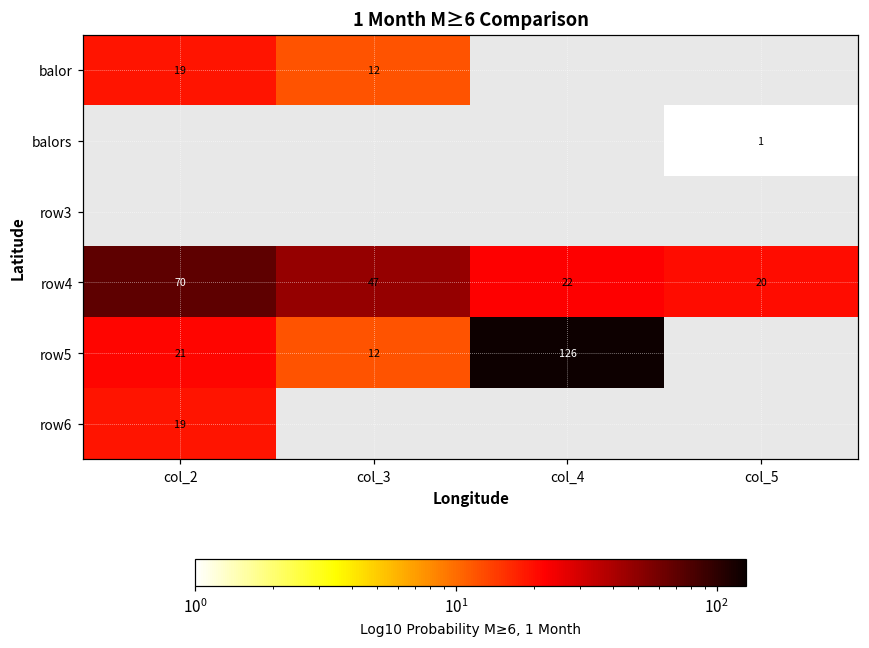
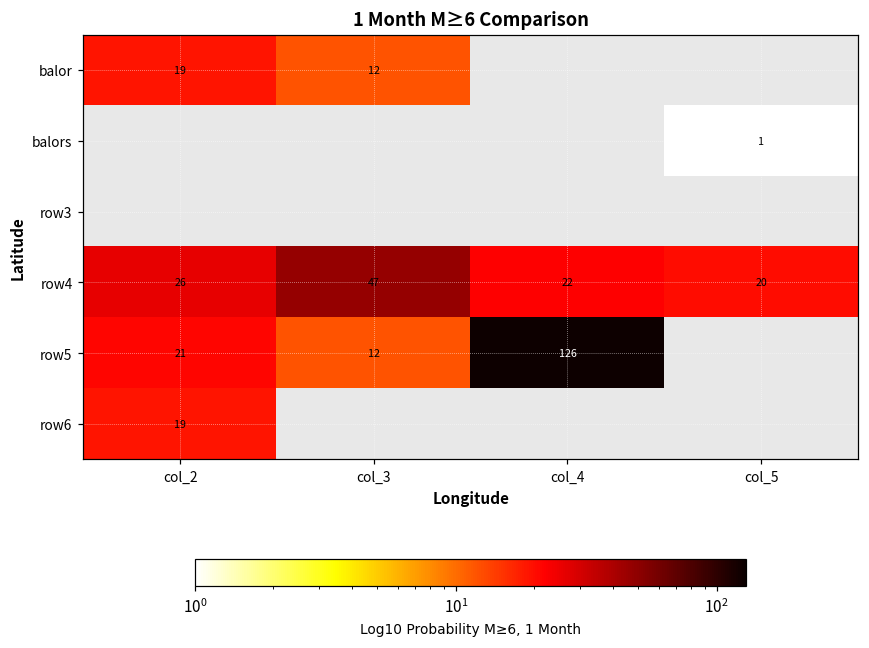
row4, col_2: 70 -> 26
